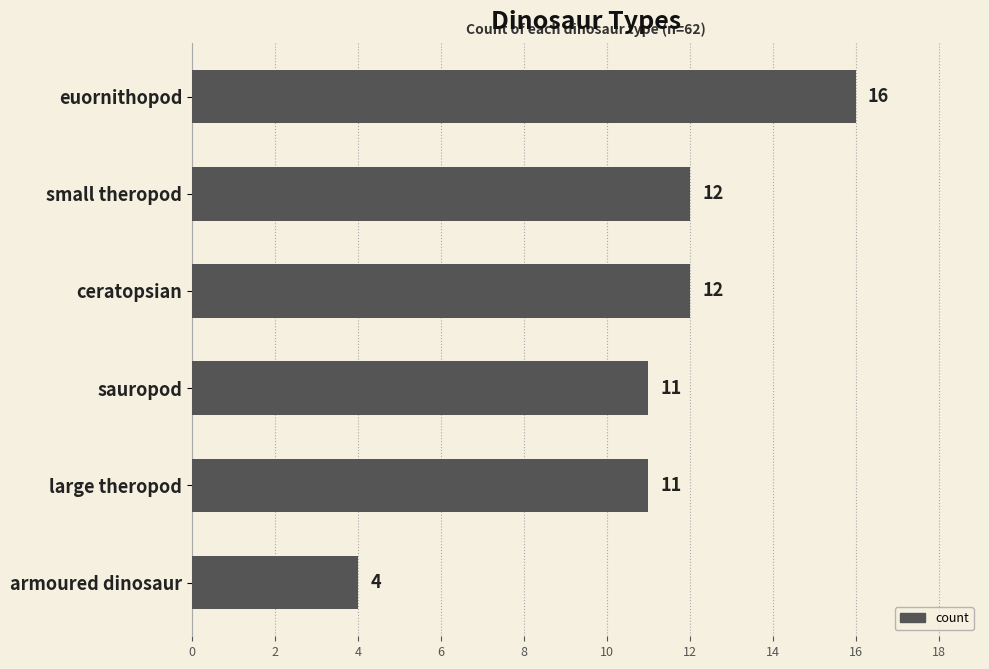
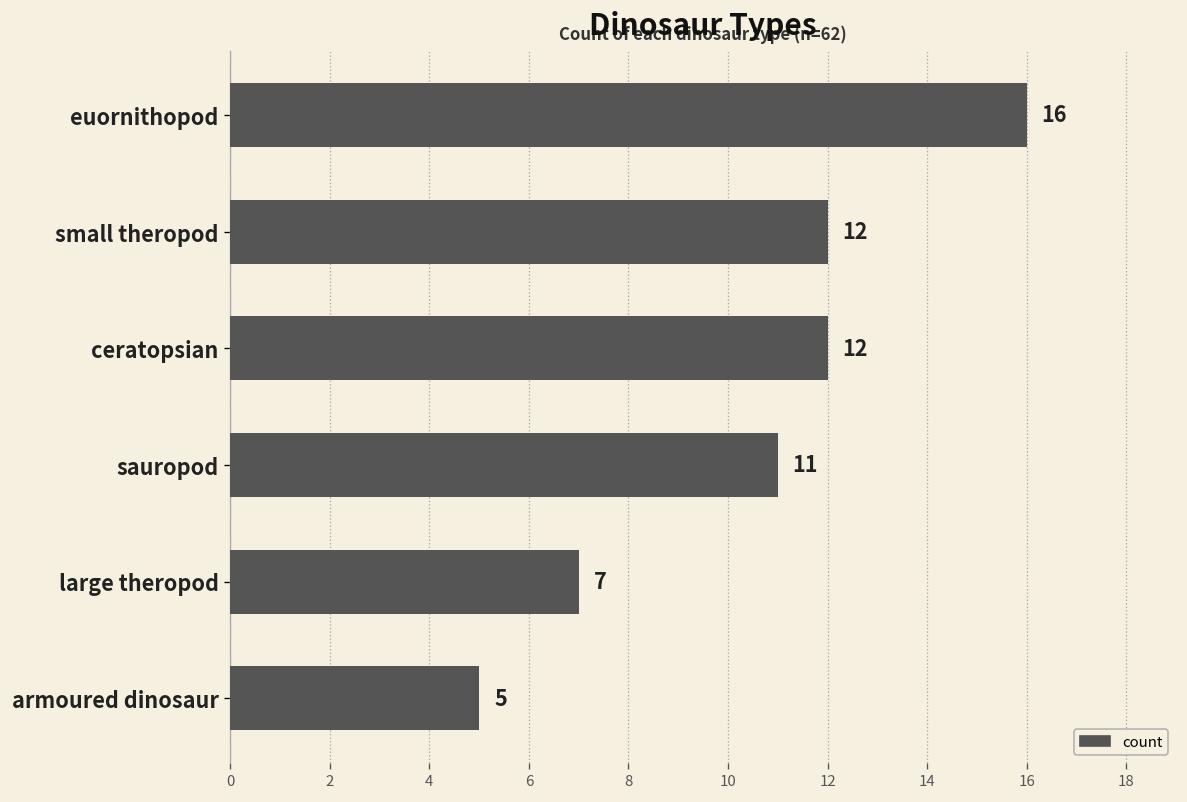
large theropod: 11 -> 7
armoured dinosaur: 4 -> 5
